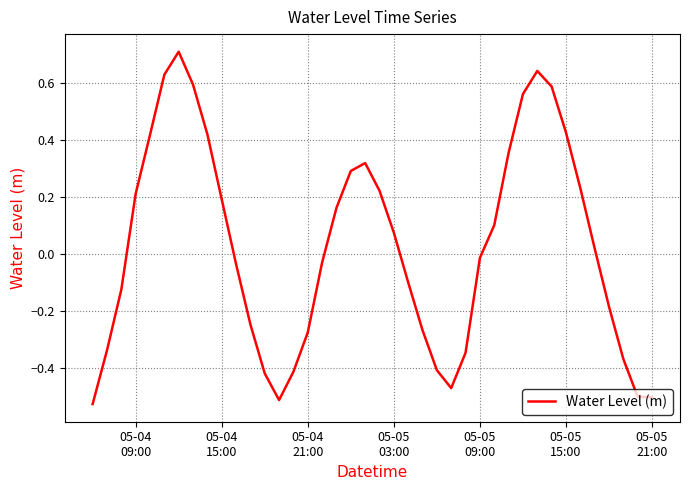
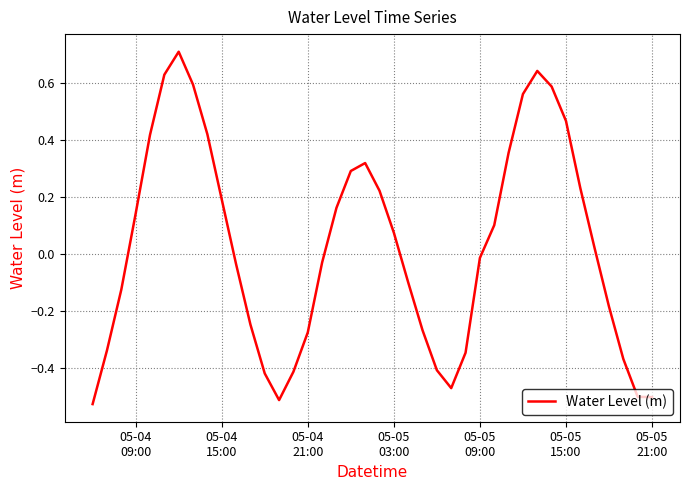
05-04 09:00: 0.21 -> 0.14
05-05 15:00: 0.43 -> 0.47
